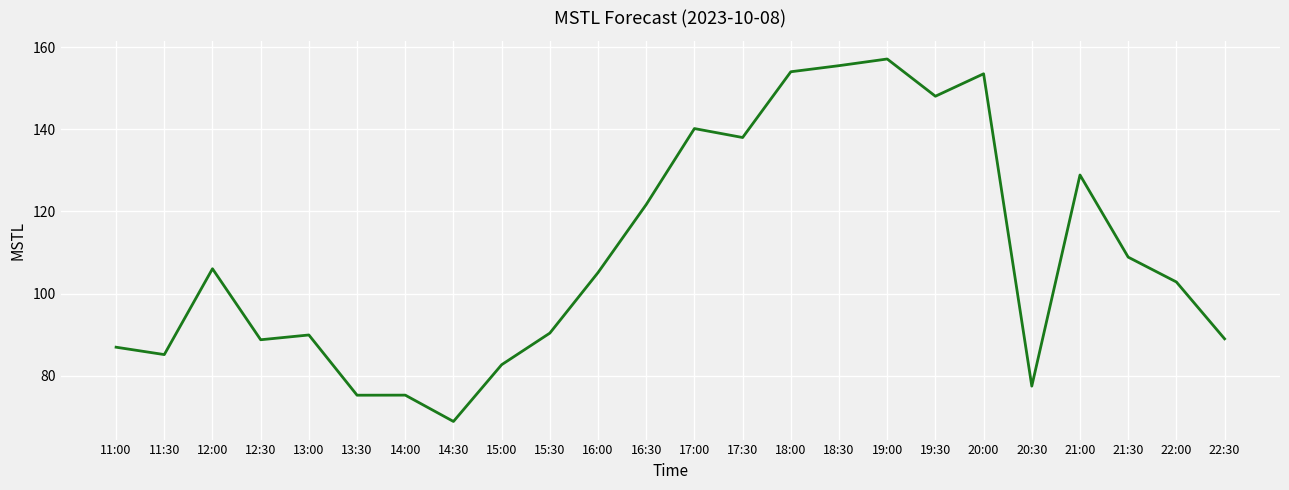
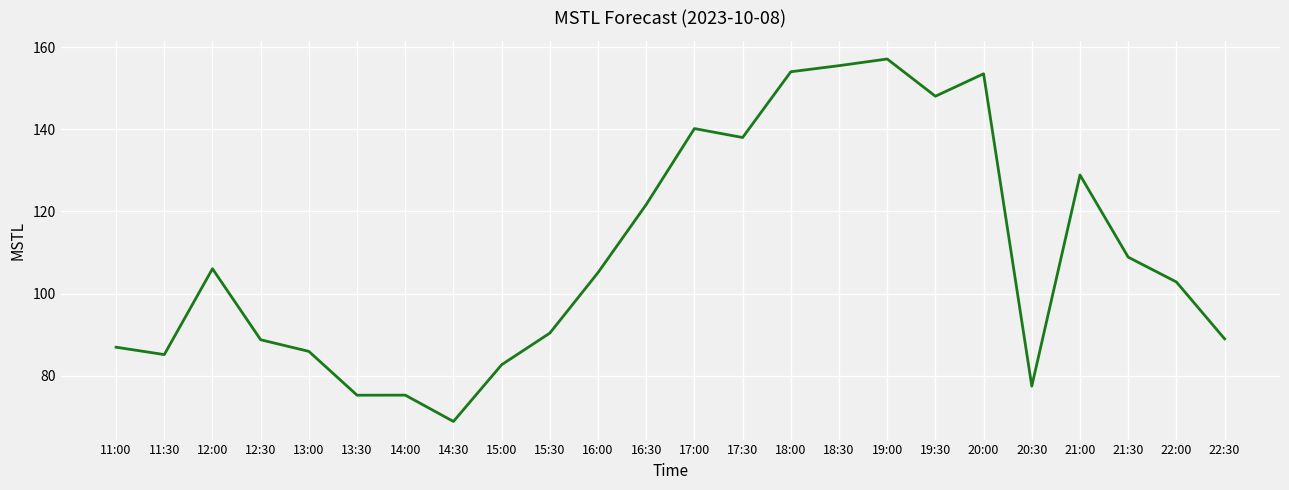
13:00: 90 -> 86
